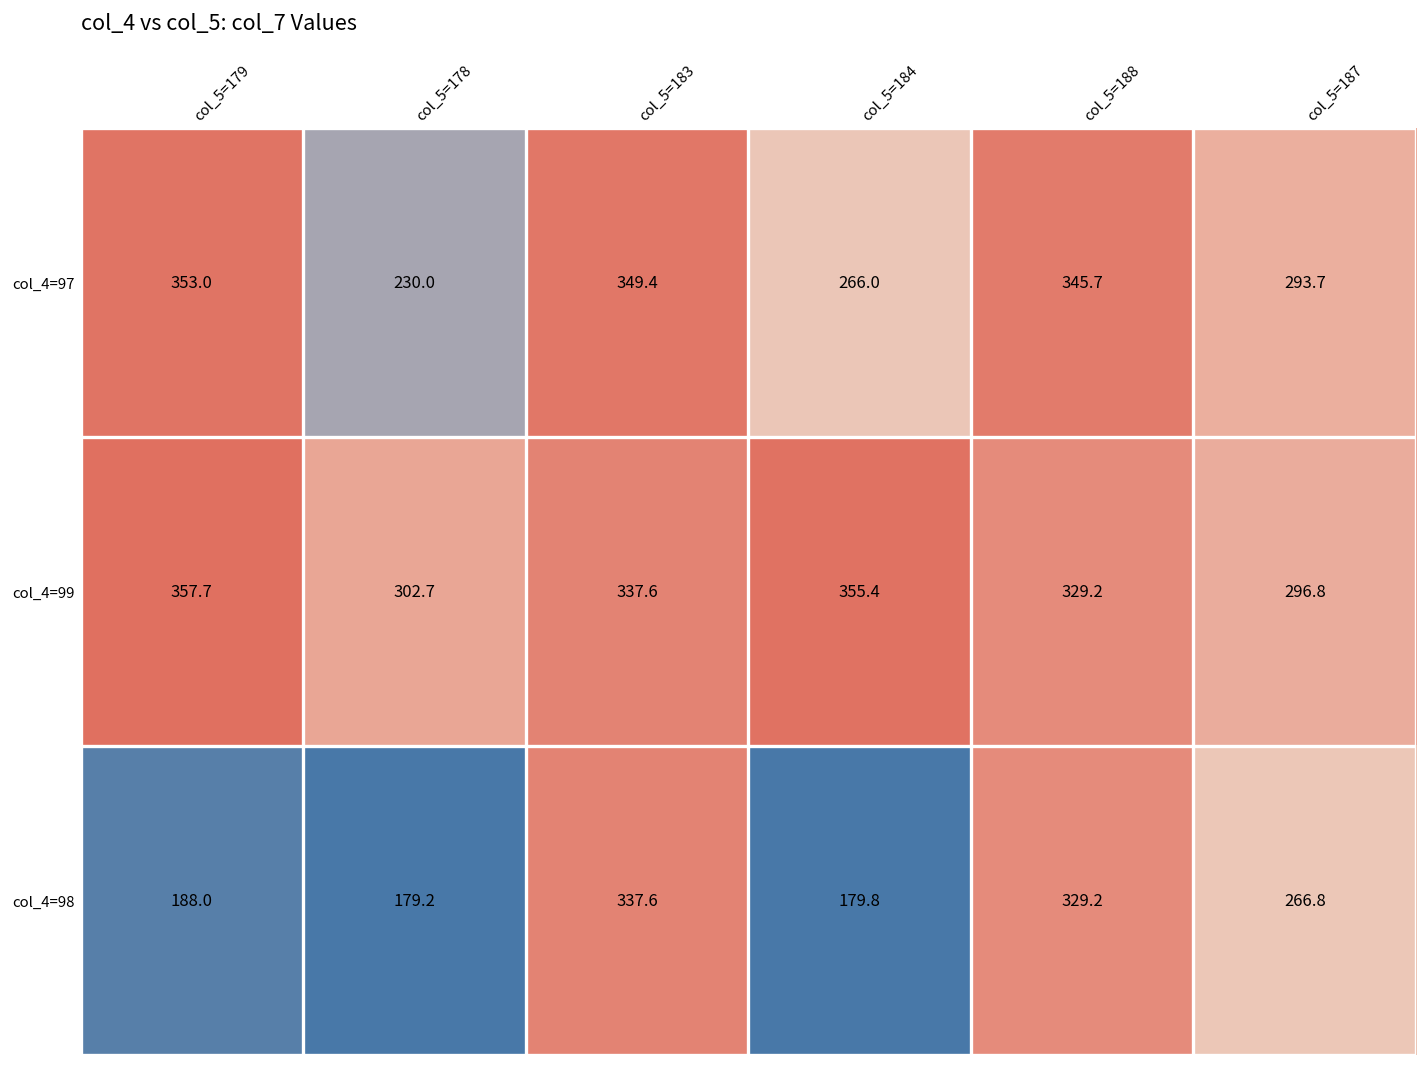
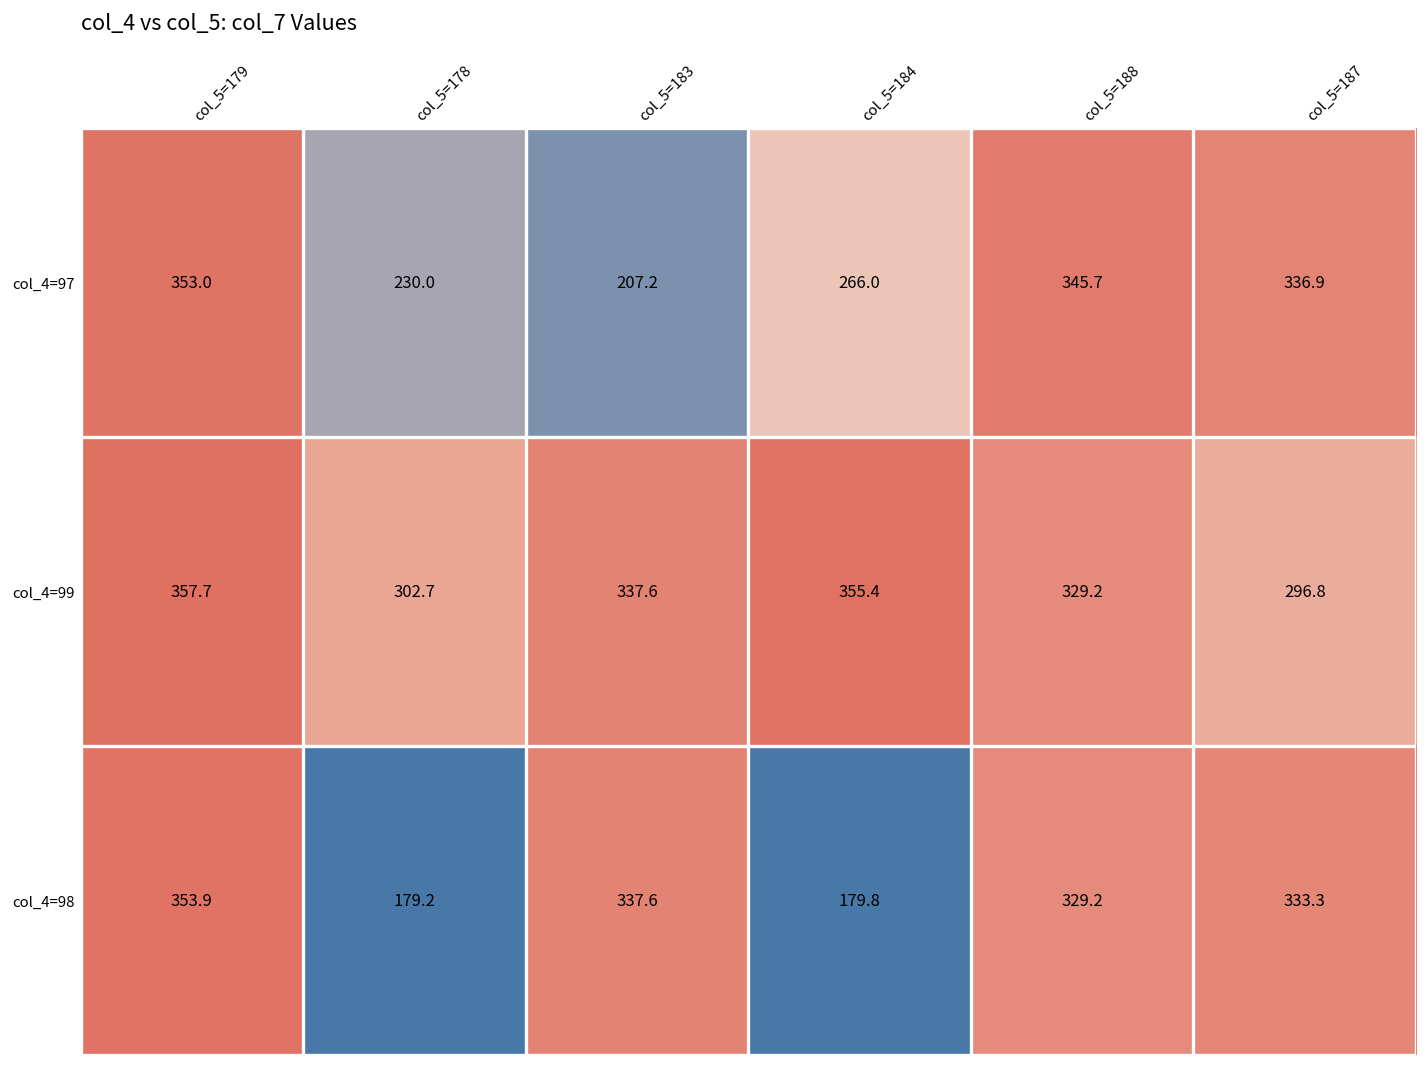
col_4=97, col_5=183: 349.4 -> 207.2
col_4=97, col_5=187: 293.7 -> 336.9
col_4=98, col_5=179: 188.0 -> 353.9
col_4=98, col_5=187: 266.8 -> 333.3
